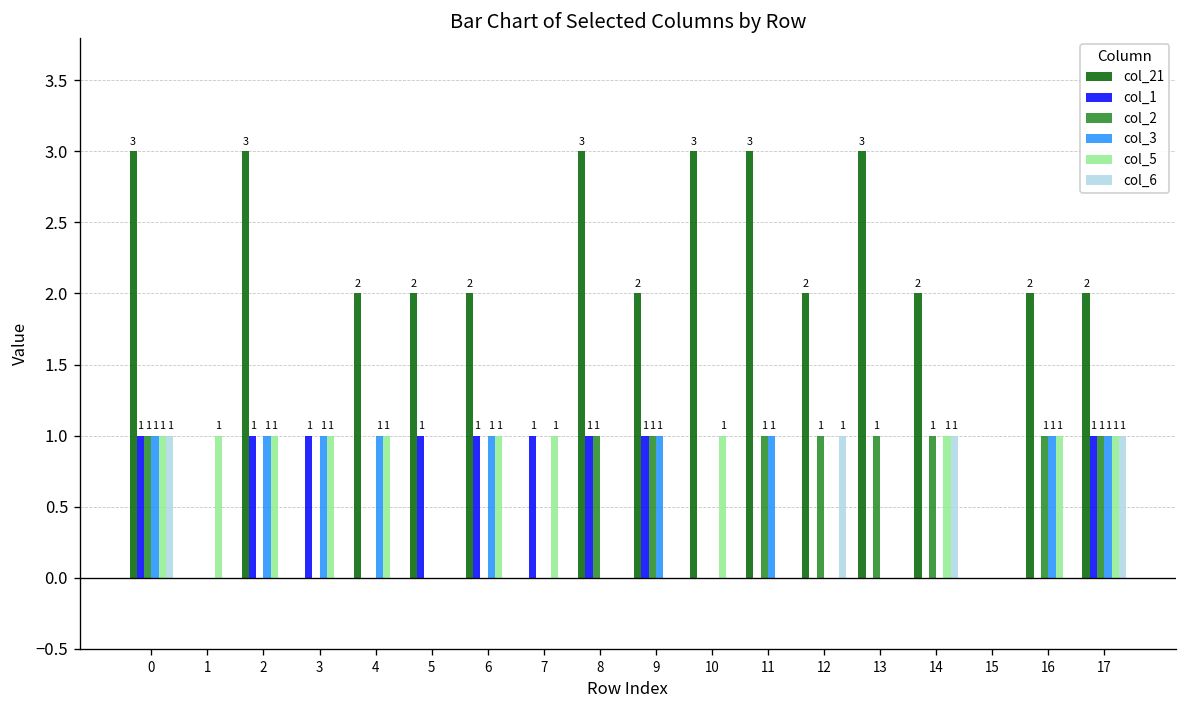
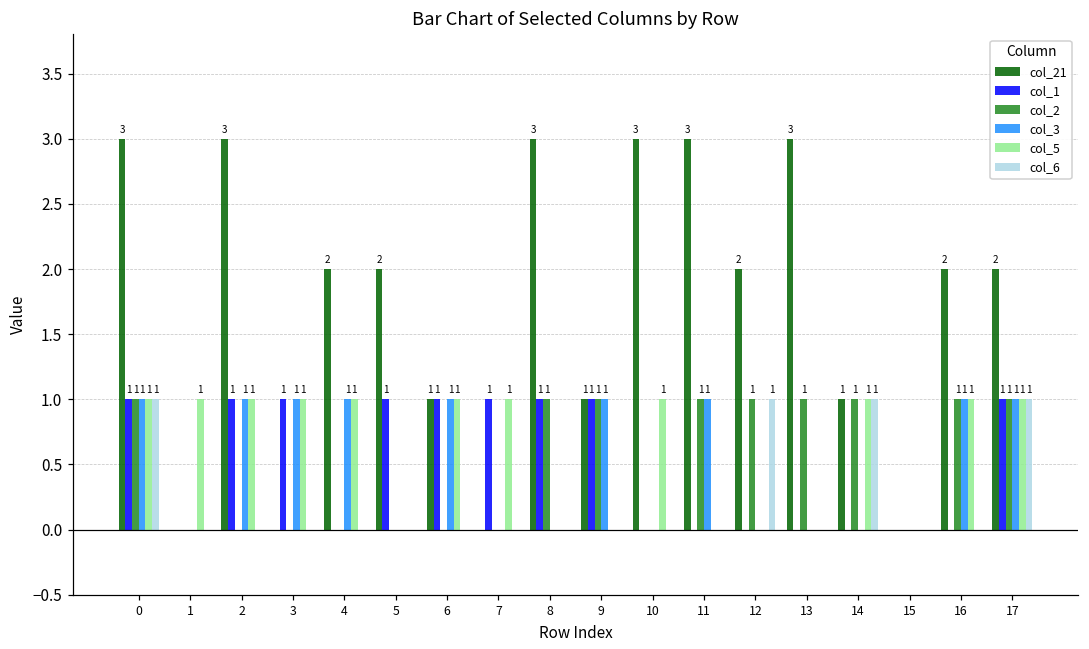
col_21, 6: 2 -> 1
col_21, 9: 2 -> 1
col_21, 14: 2 -> 1
